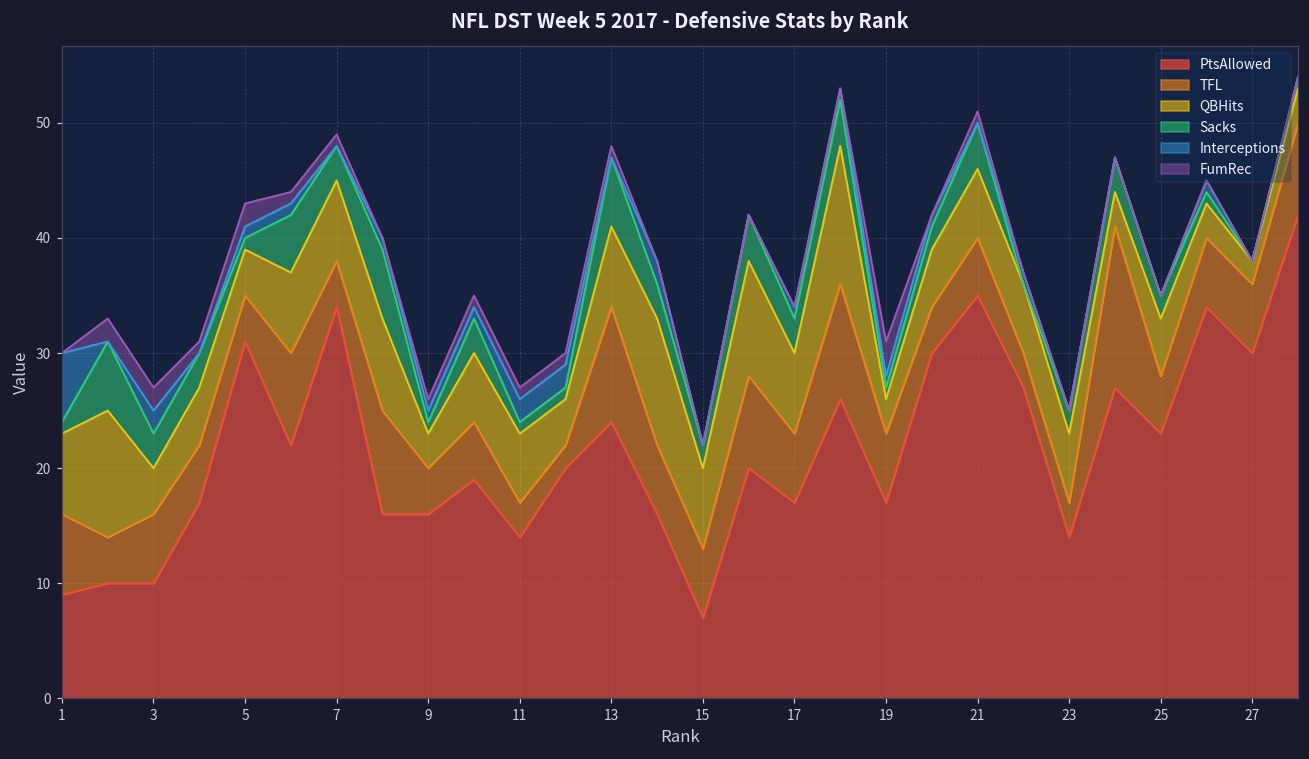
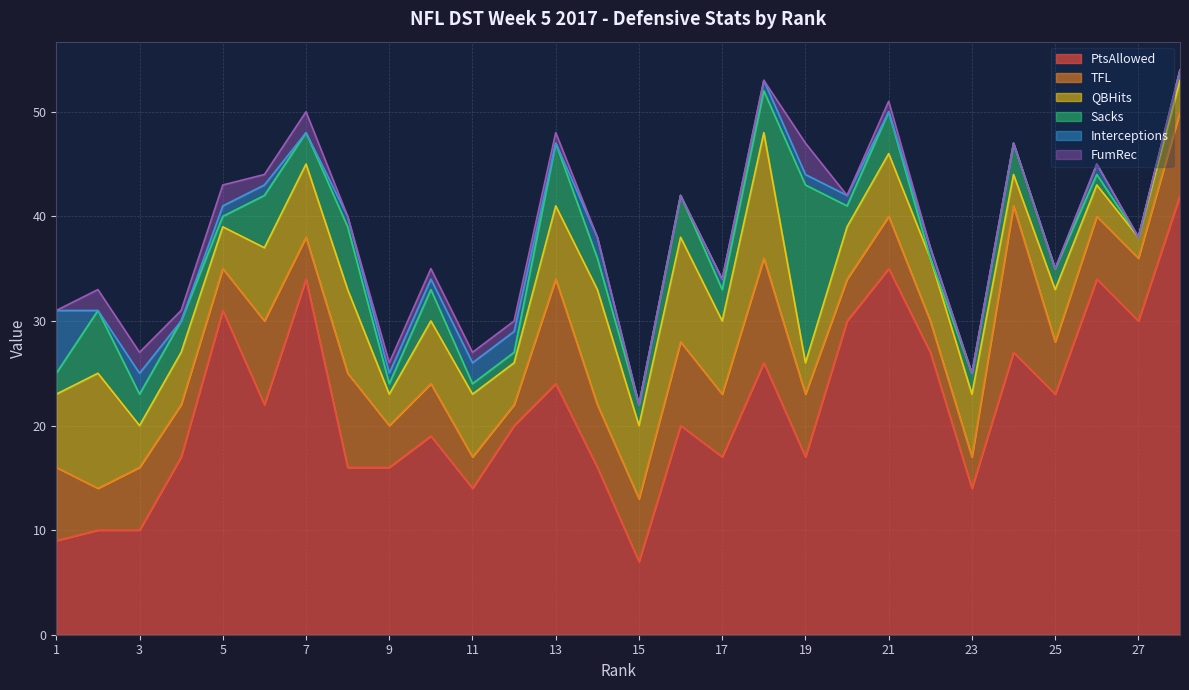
Sacks, 1: 1 -> 2
FumRec, 7: 1 -> 2
Sacks, 19: 1 -> 17
